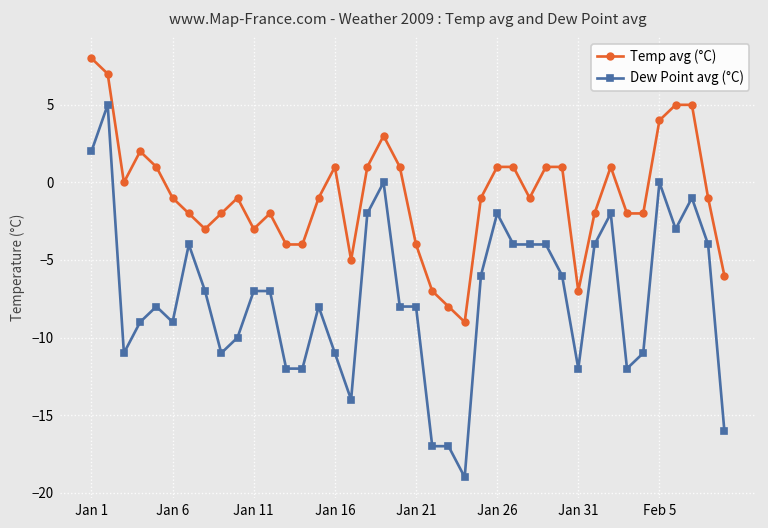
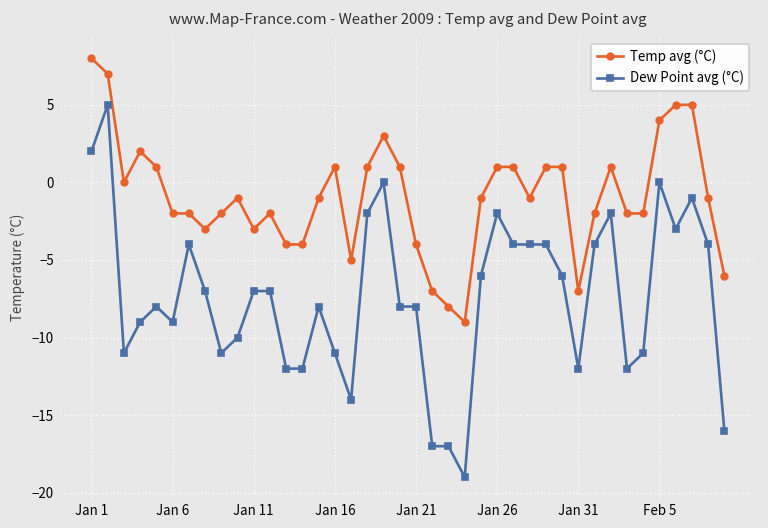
Temp avg (°C), Jan 6: -1 -> -2
